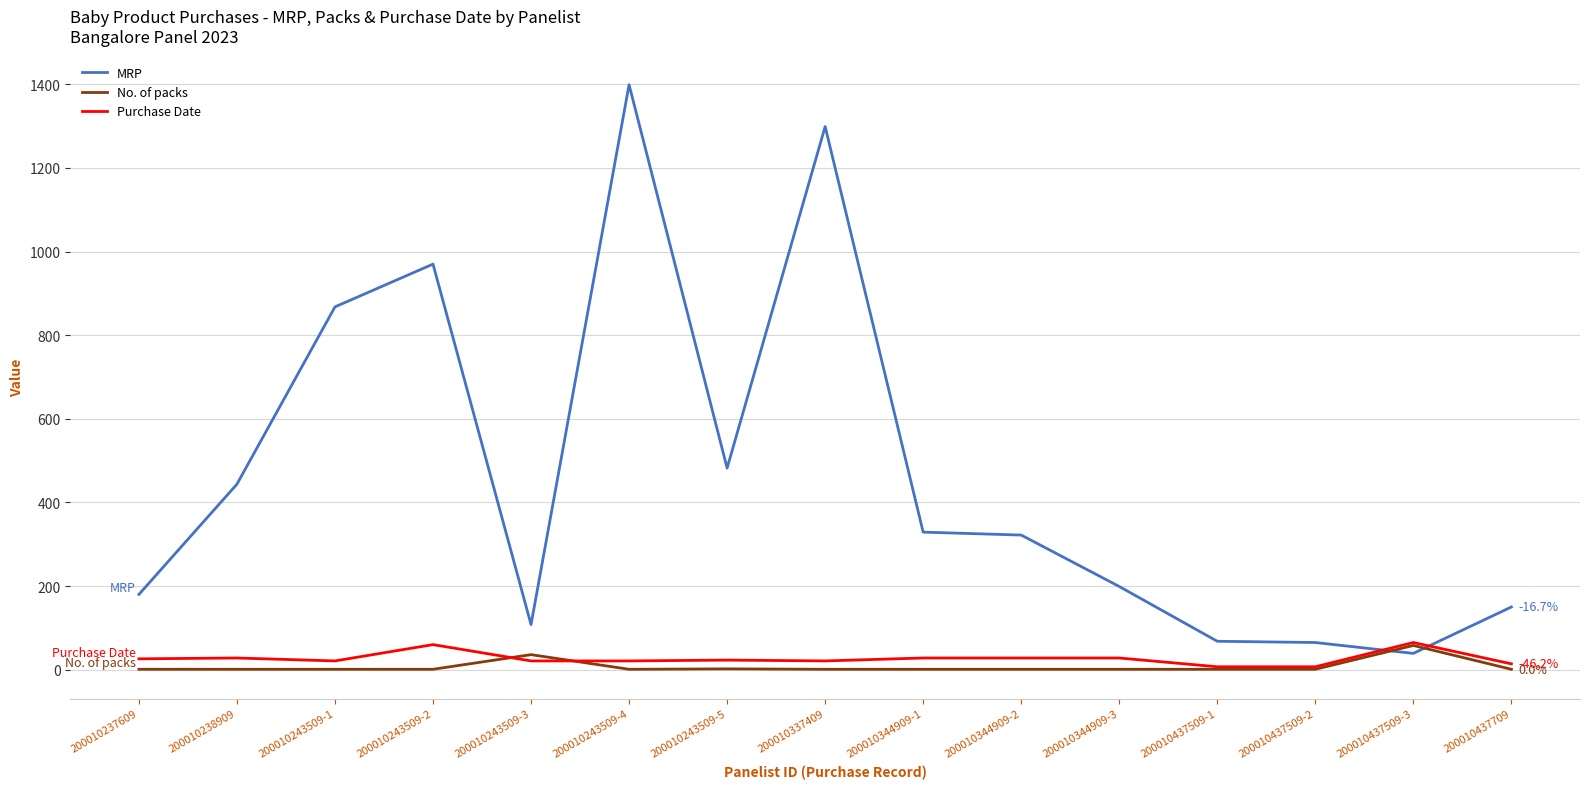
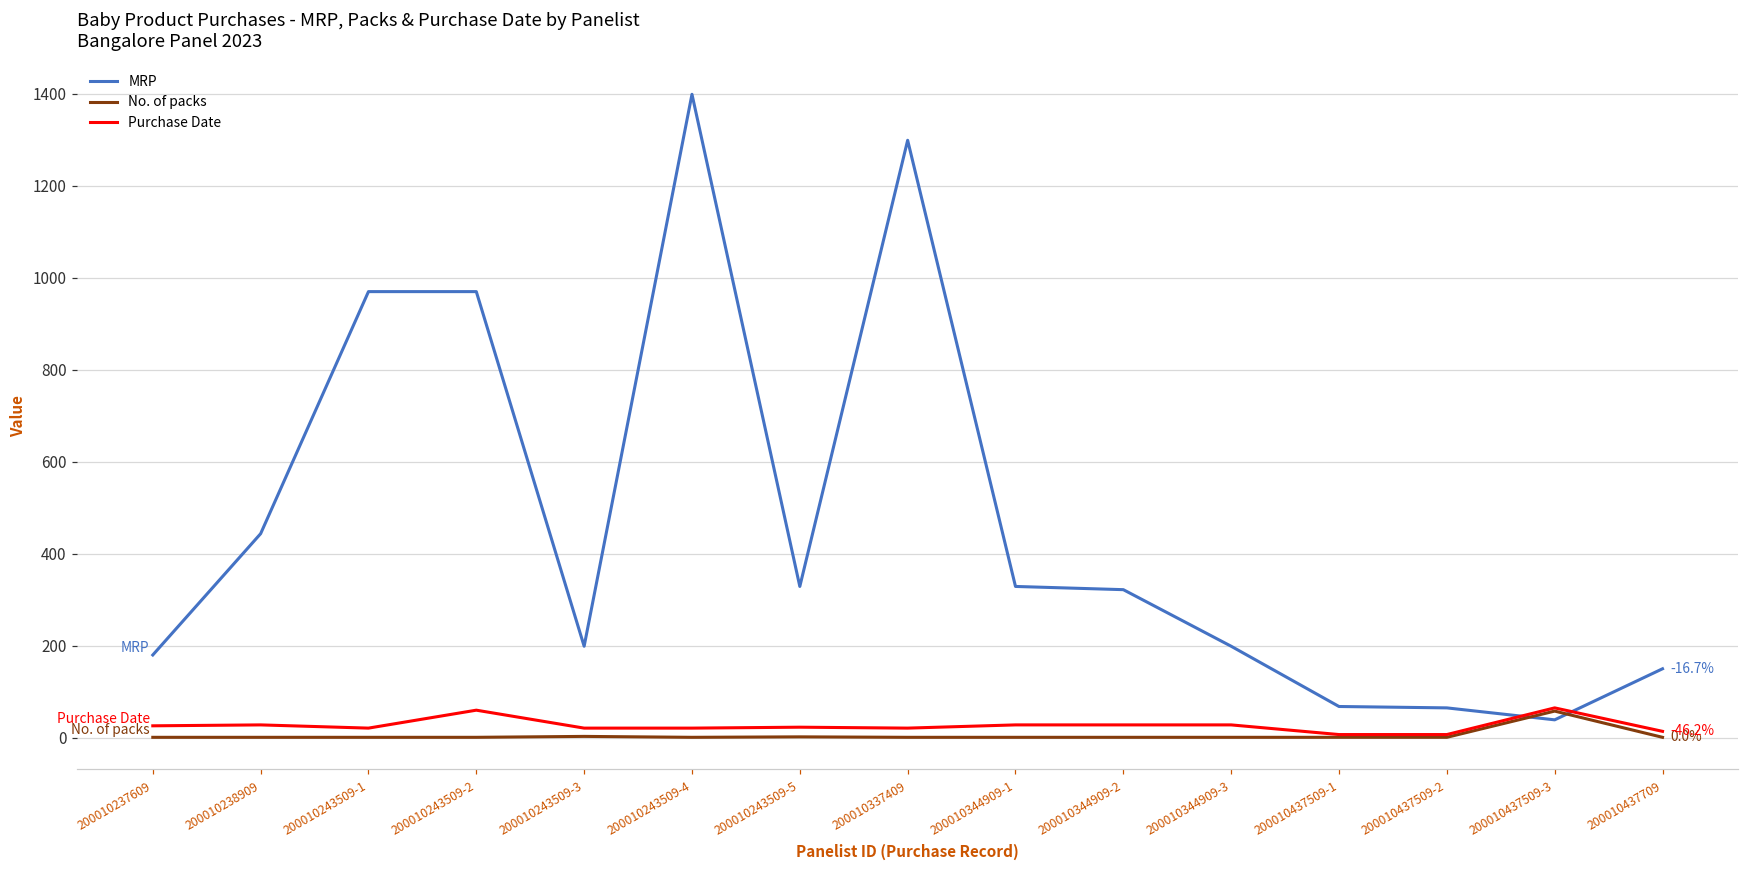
MRP, 200010243509-1: 870 -> 970
MRP, 200010243509-3: 110 -> 200
No. of packs, 200010243509-3: 40 -> 0
MRP, 200010243509-5: 480 -> 330
